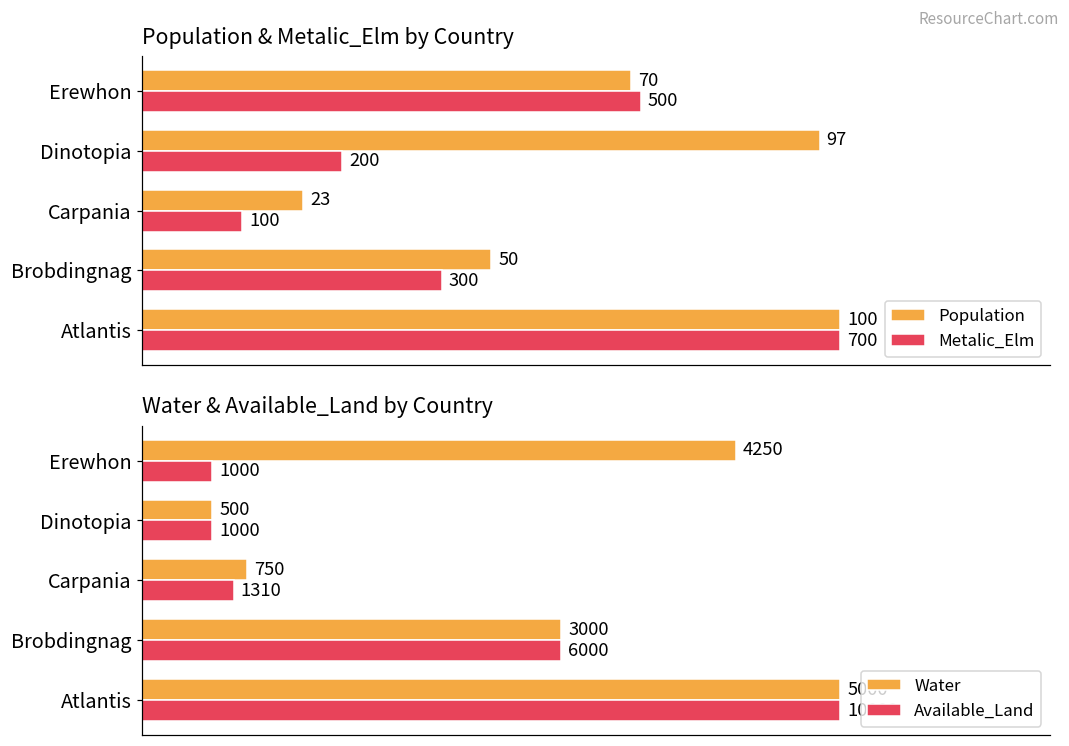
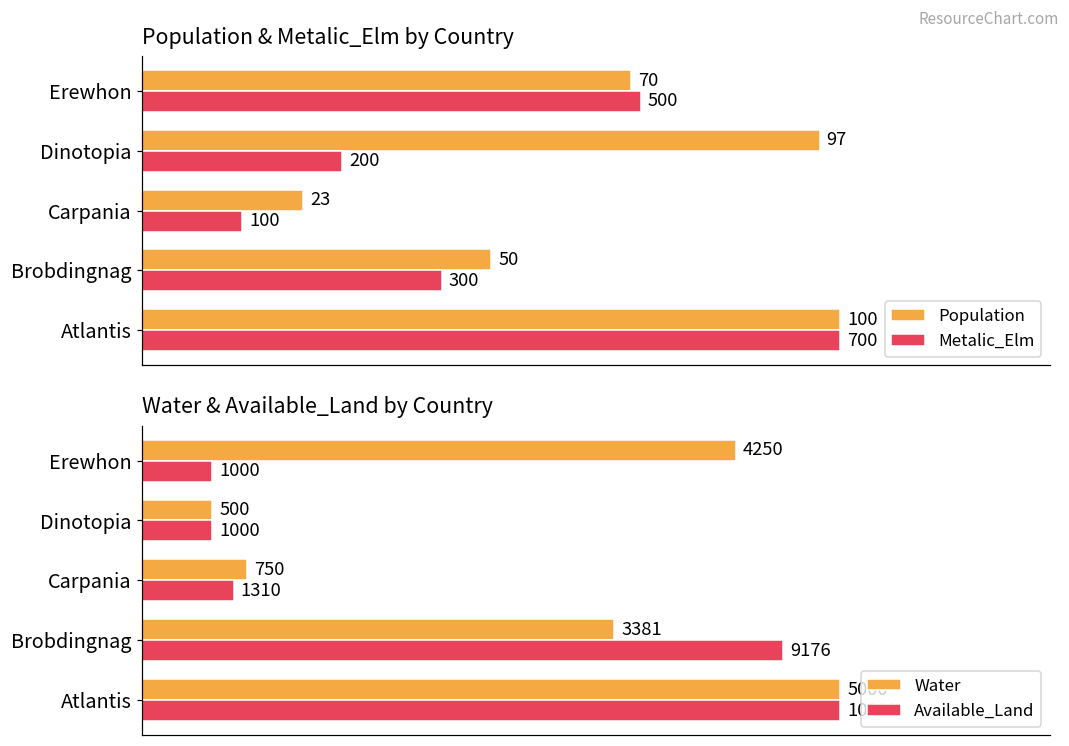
Water & Available_Land by Country, Water, Brobdingnag: 3000 -> 3381
Water & Available_Land by Country, Available_Land, Brobdingnag: 6000 -> 9176
